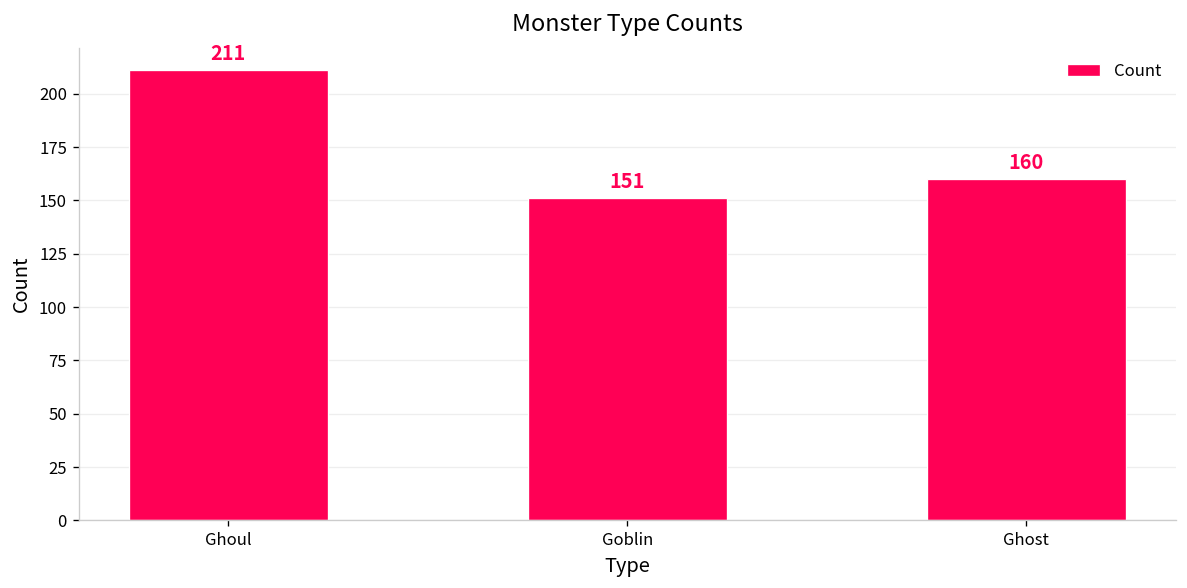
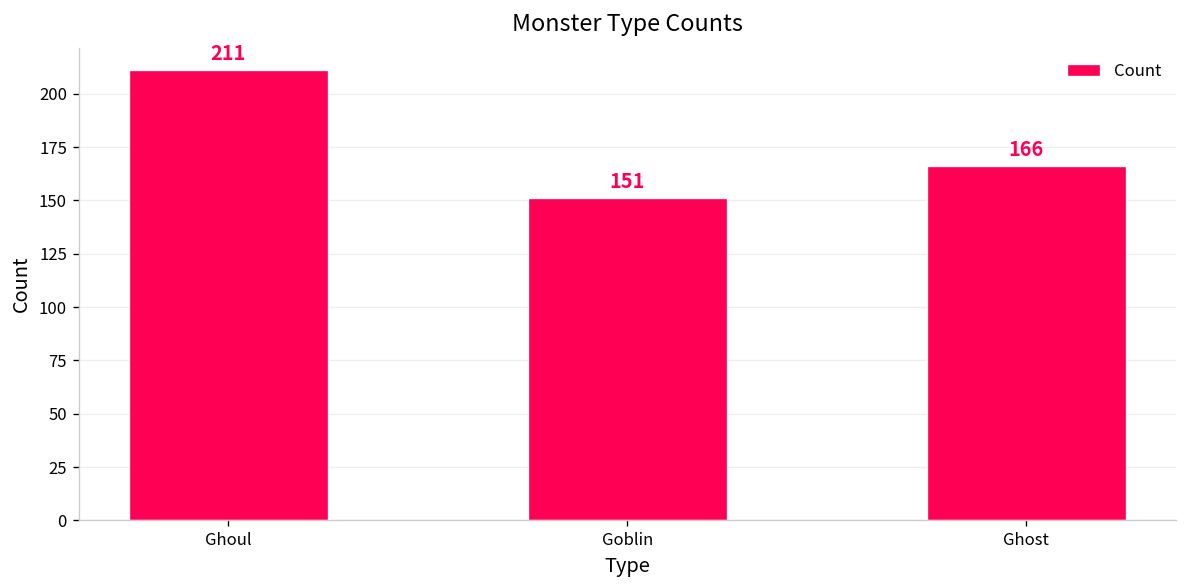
Ghost: 160 -> 166
